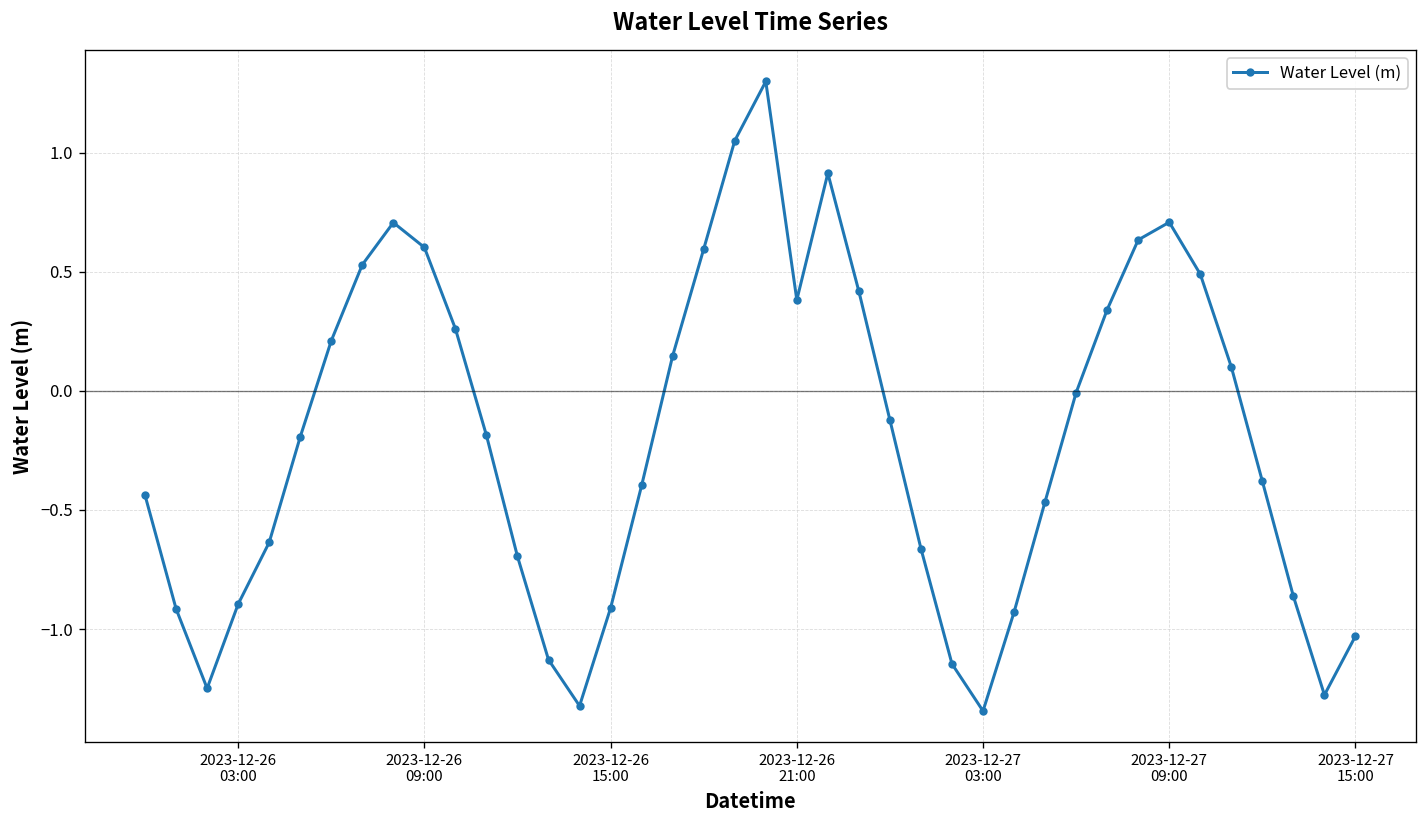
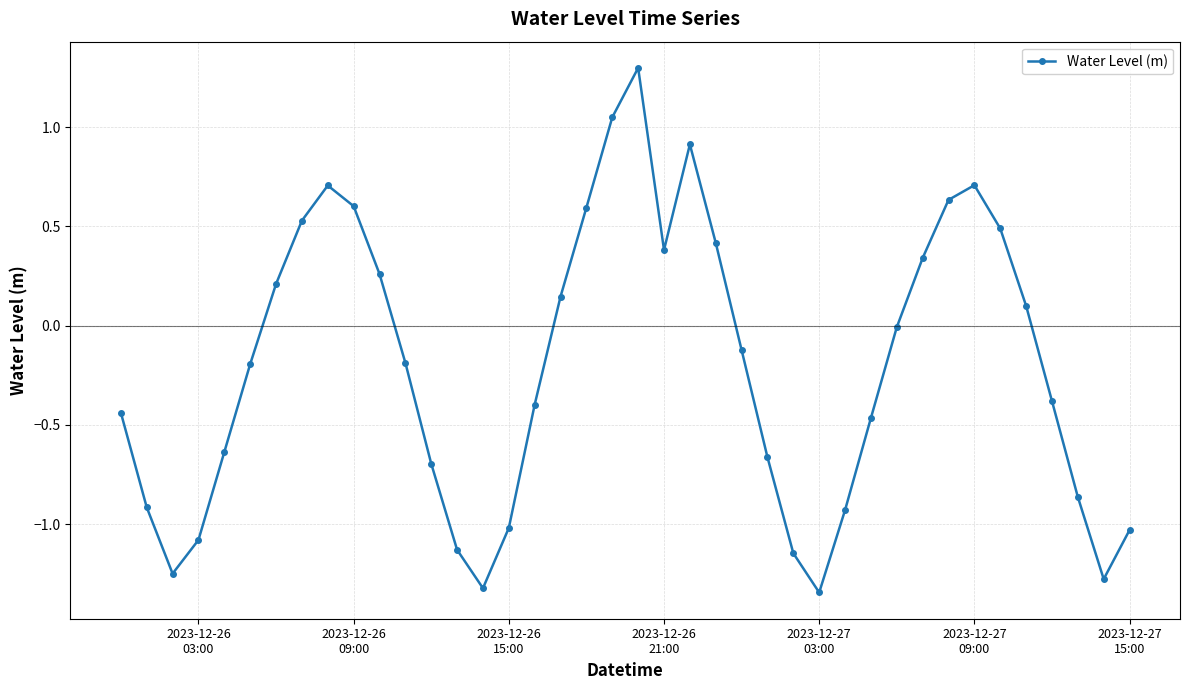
2023-12-26 03:00: -0.90 -> -1.08
2023-12-26 15:00: -0.91 -> -1.02
